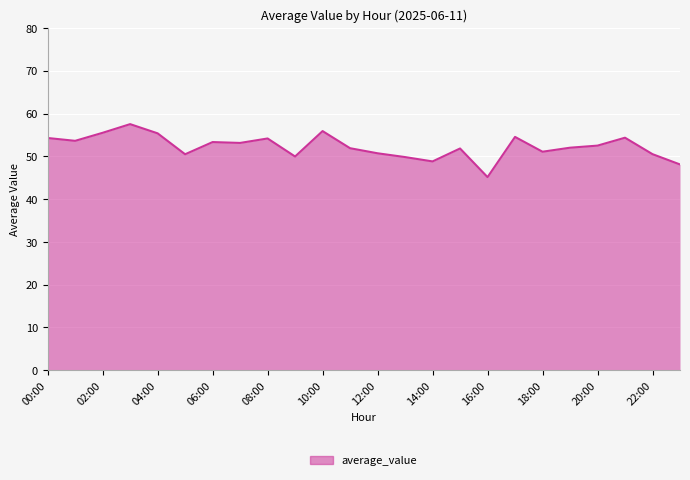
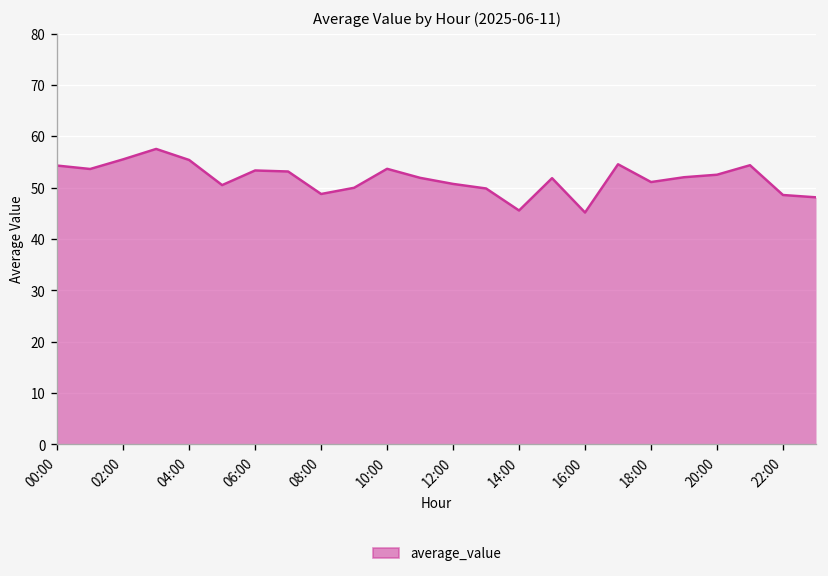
08:00: 54 -> 49
10:00: 56 -> 54
14:00: 49 -> 46
22:00: 51 -> 49
